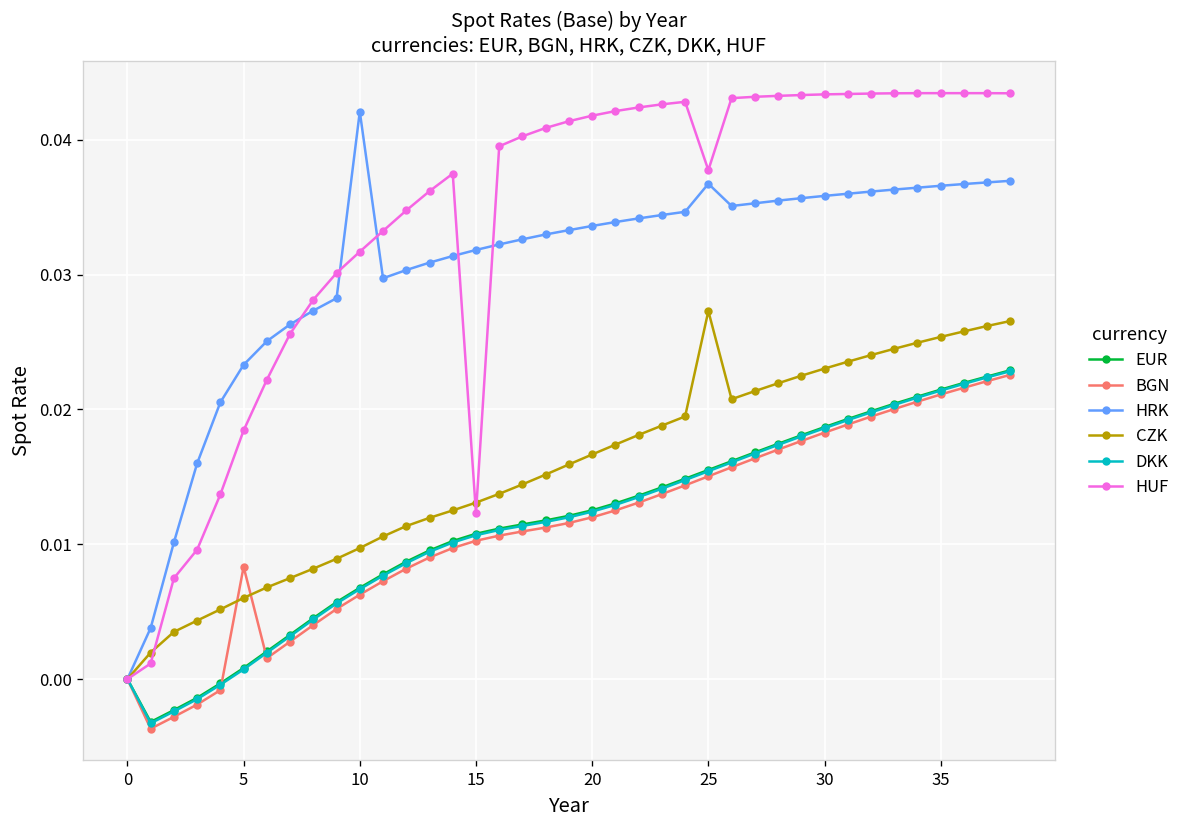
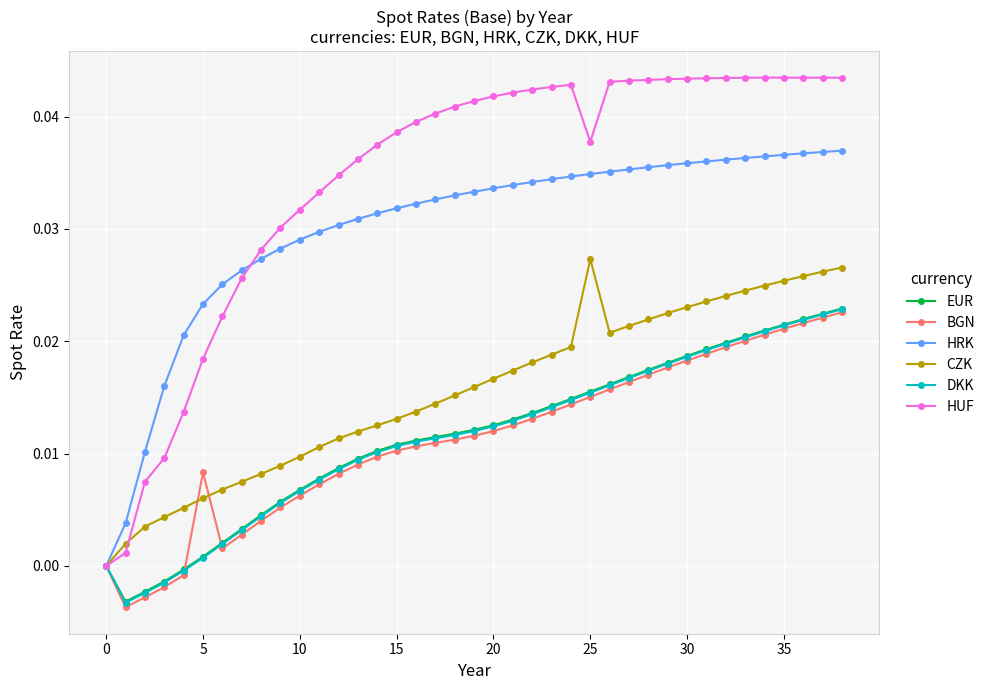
HRK, 10: 0.0421 -> 0.0290
HUF, 15: 0.0123 -> 0.0386
HRK, 25: 0.0367 -> 0.0349
